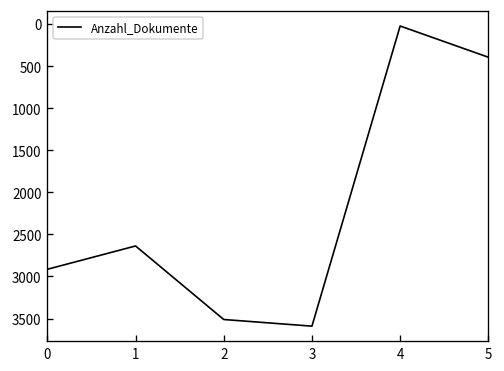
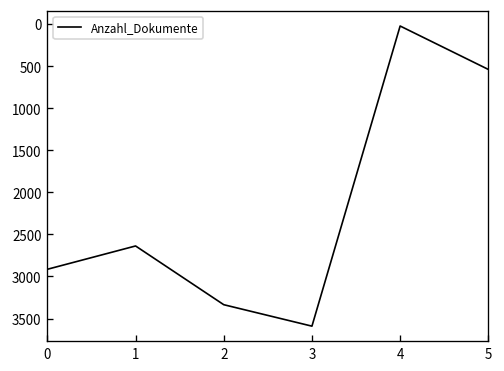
2: 3500 -> 3300
5: 400 -> 500
